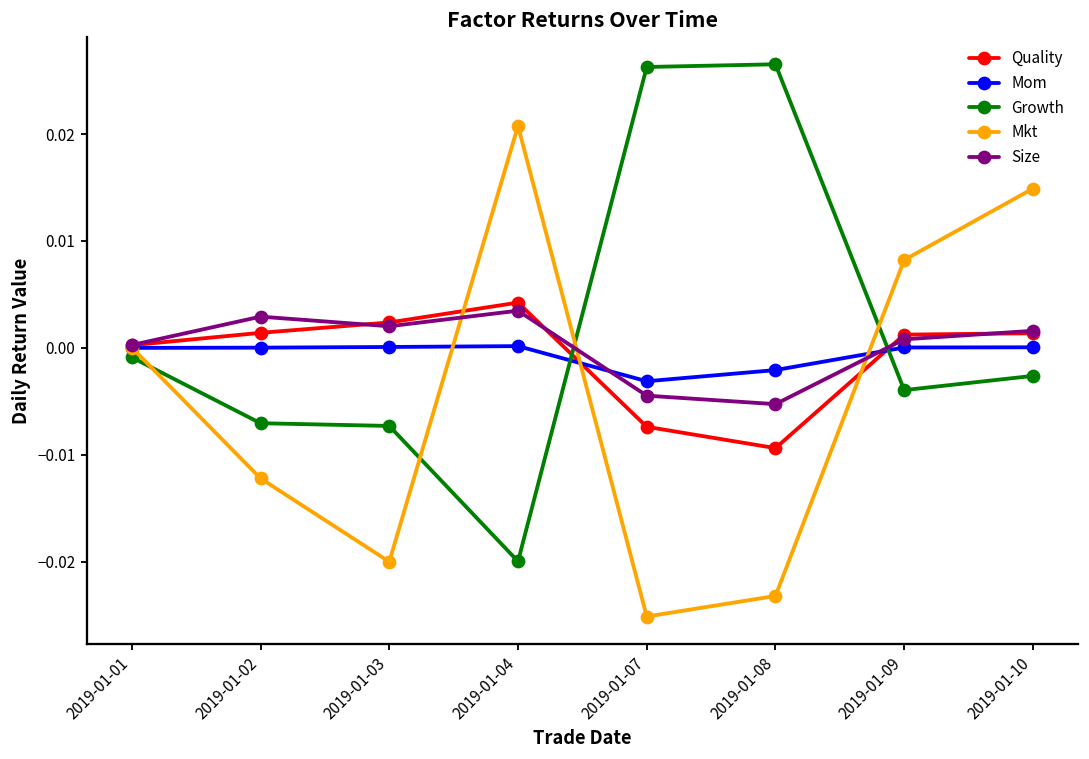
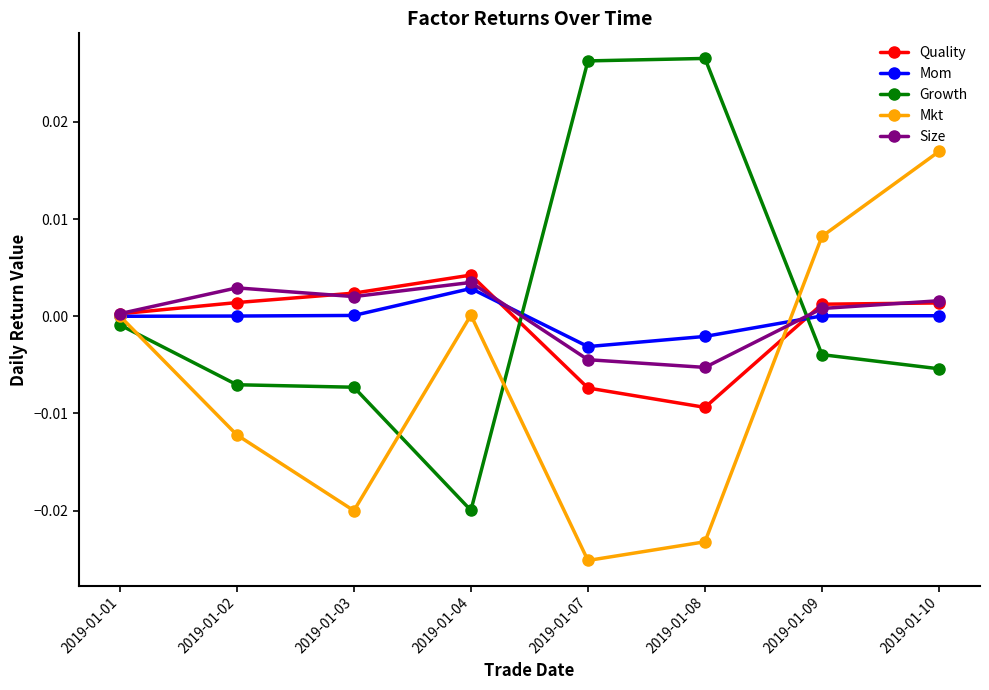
Mom, 2019-01-04: 0.000 -> 0.003
Mkt, 2019-01-04: 0.021 -> 0.000
Growth, 2019-01-10: -0.003 -> -0.005
Mkt, 2019-01-10: 0.015 -> 0.017
